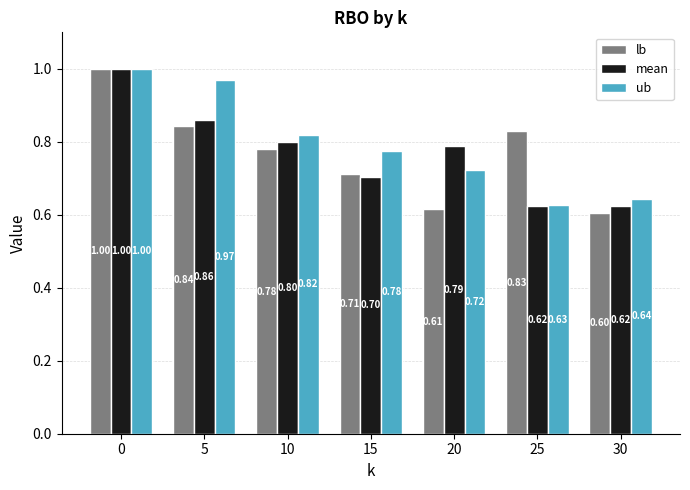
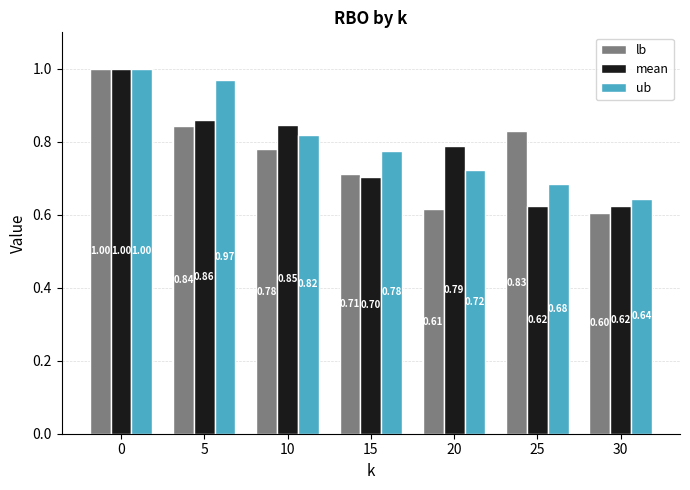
mean, 10: 0.80 -> 0.85
ub, 25: 0.63 -> 0.68
